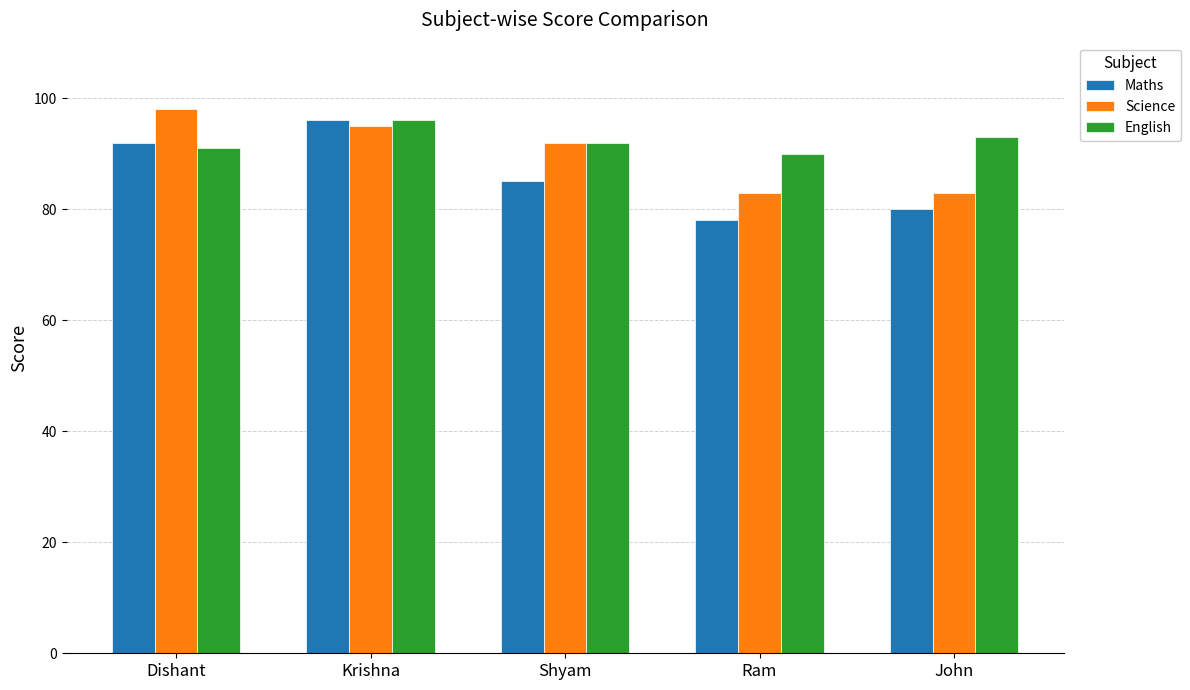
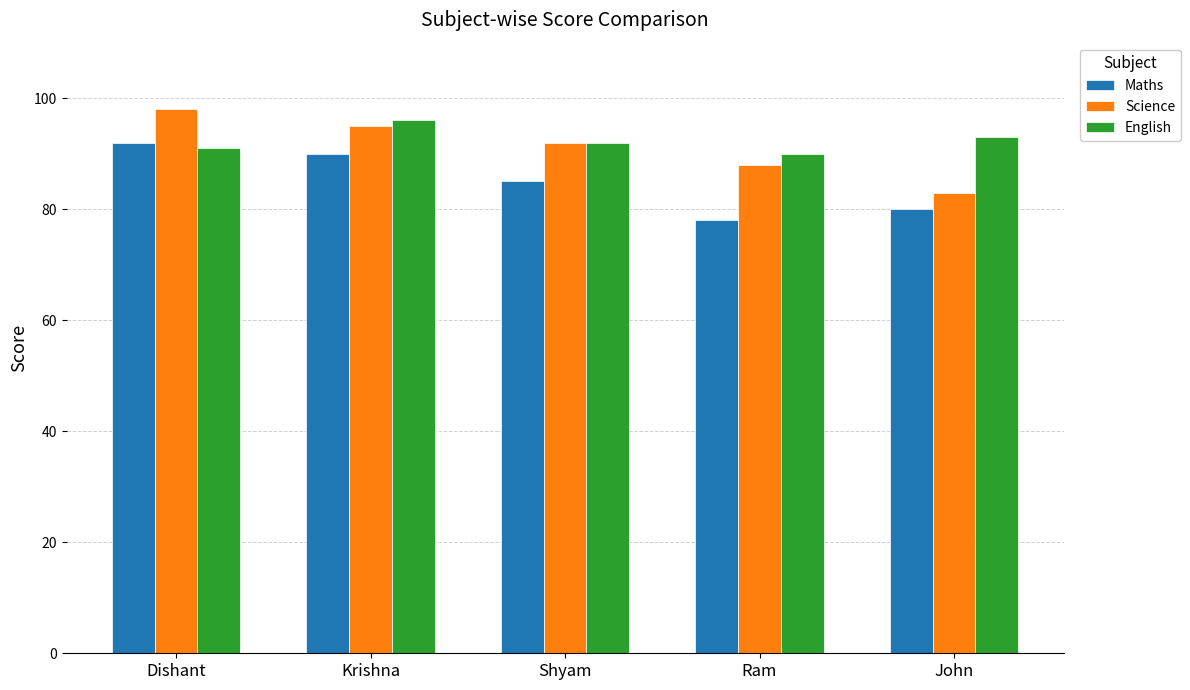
Maths, Krishna: 96 -> 90
Science, Ram: 83 -> 88
